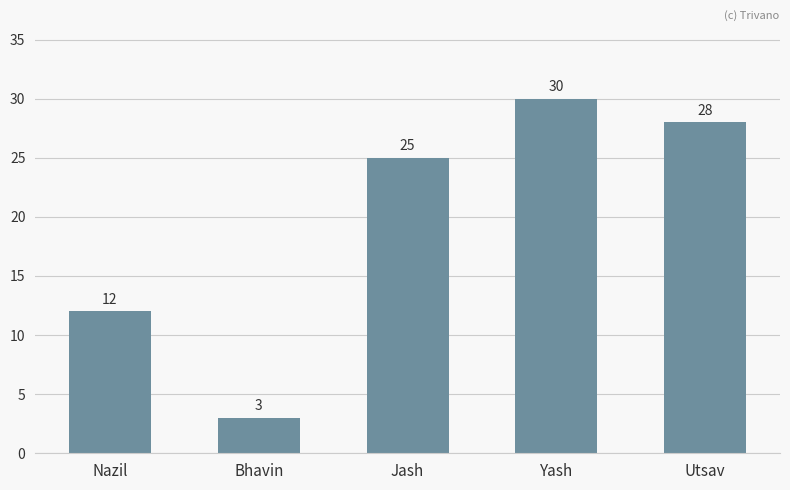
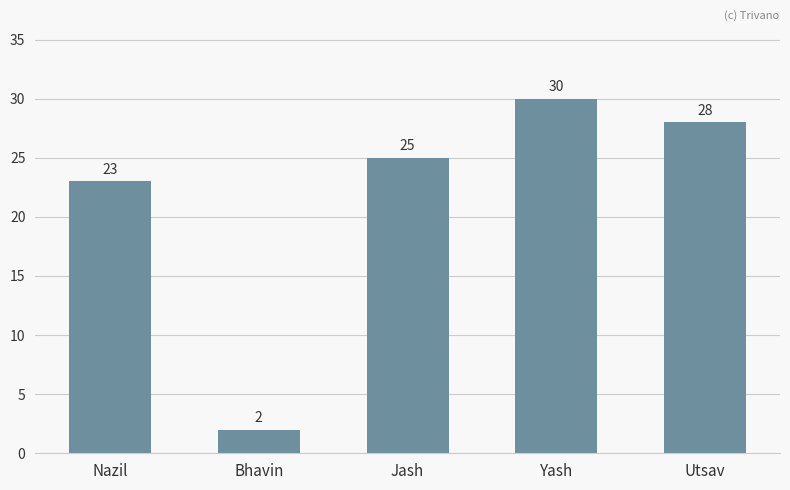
Nazil: 12 -> 23
Bhavin: 3 -> 2
